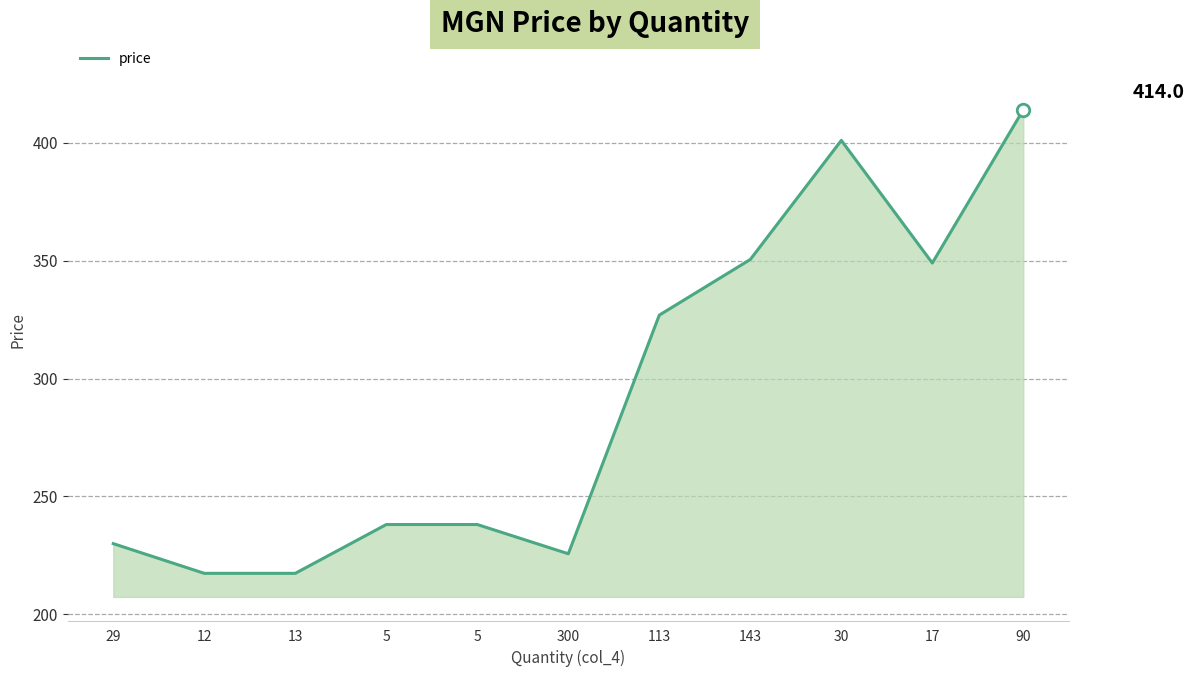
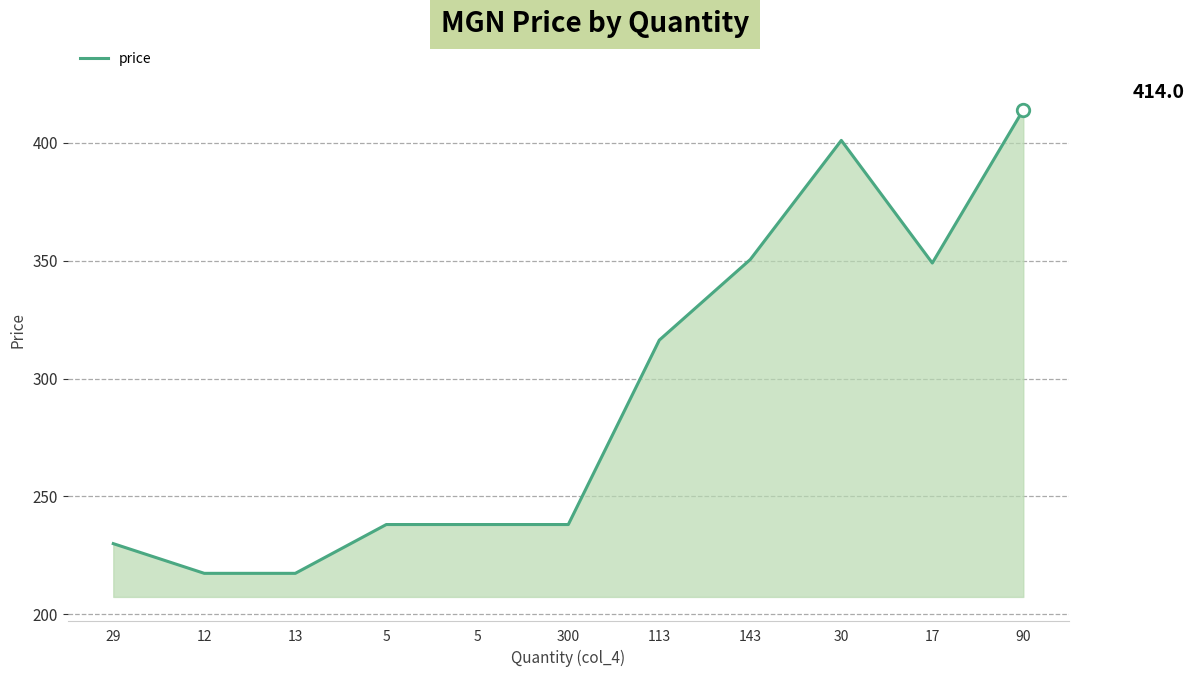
price, 300: 226 -> 238
price, 113: 327 -> 316
